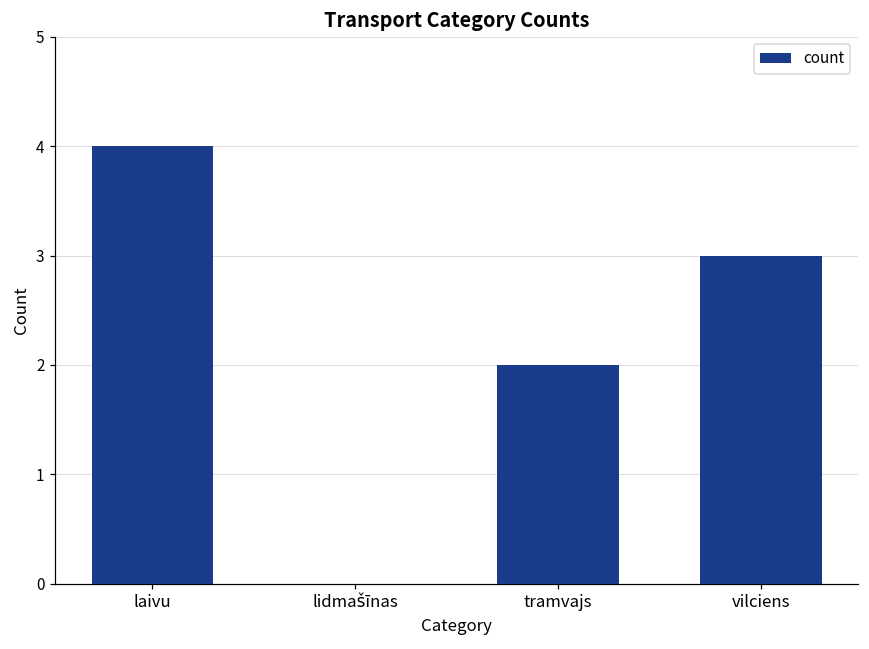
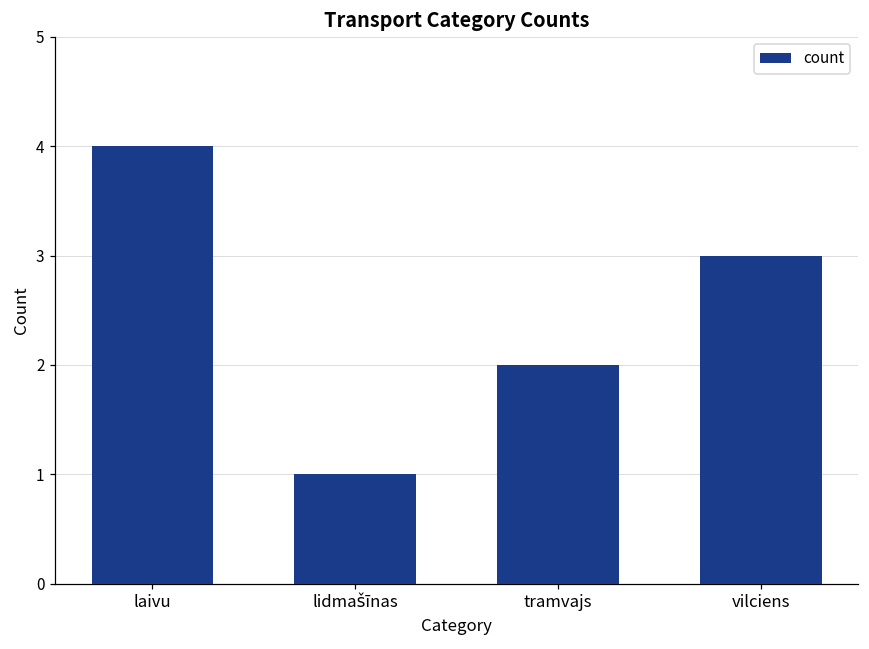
lidmašīnas: 0 -> 1
